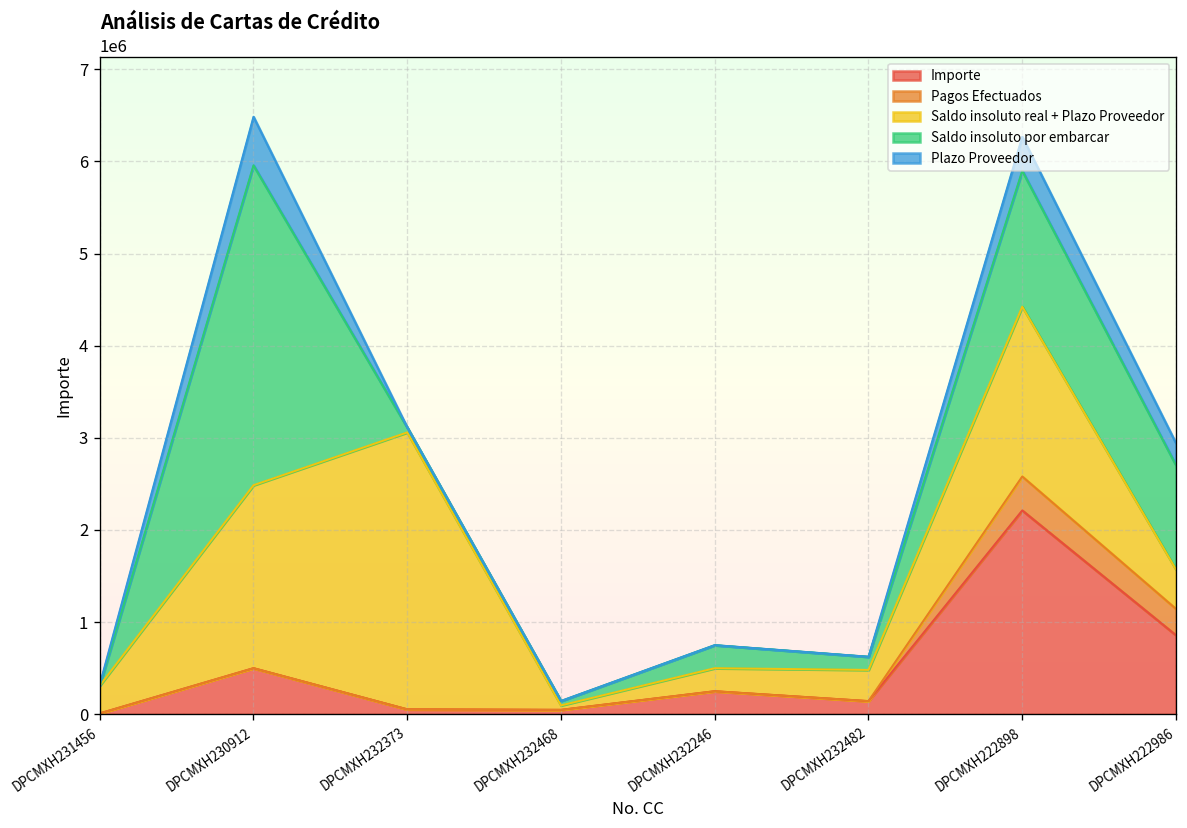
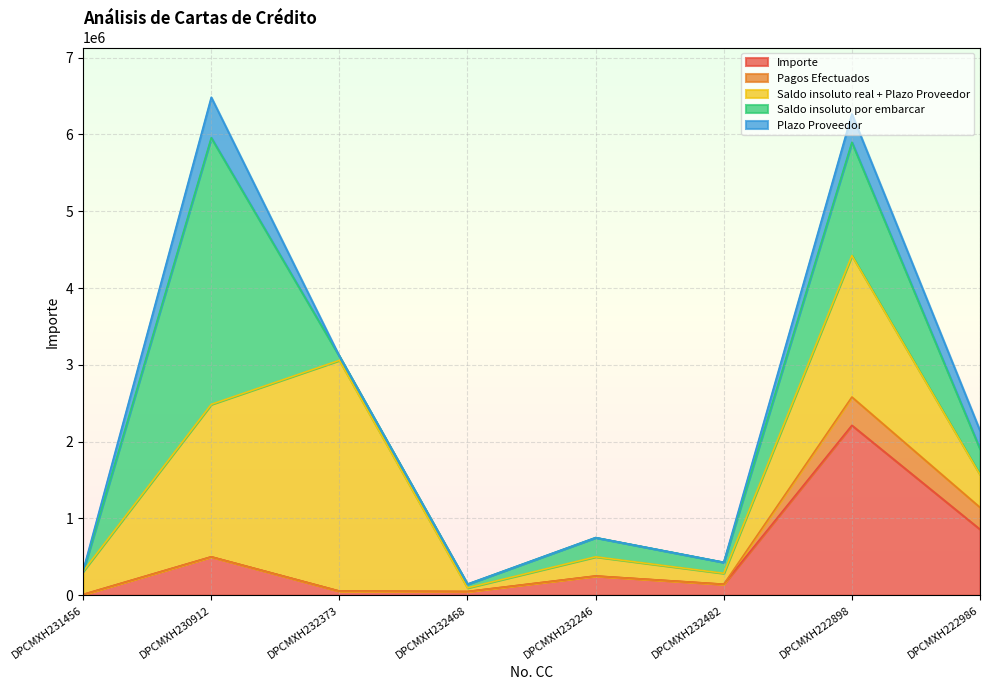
Saldo insoluto real + Plazo Proveedor, DPCMXH232482: 300000 -> 100000
Saldo insoluto por embarcar, DPCMXH222986: 1100000 -> 300000
